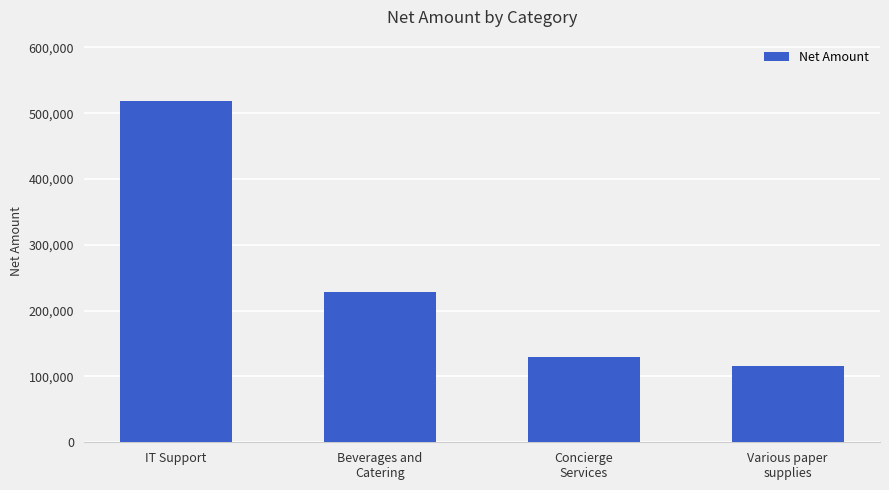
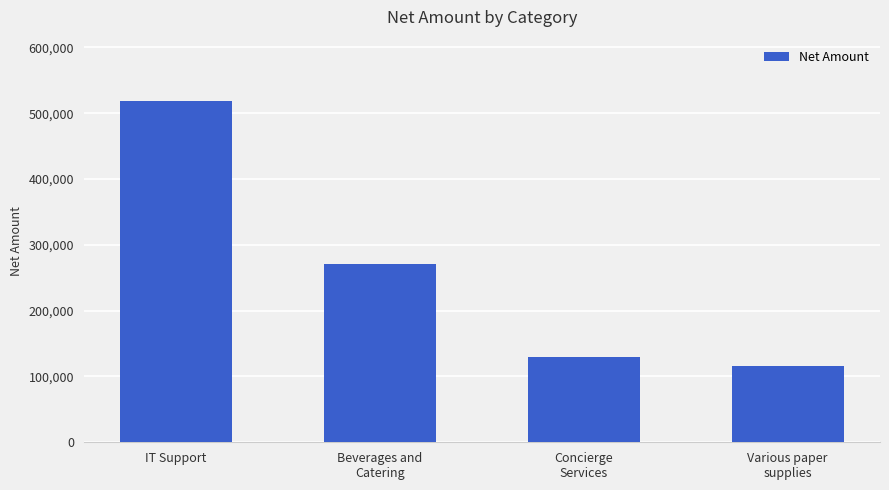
Beverages and Catering: 230,000 -> 270,000
